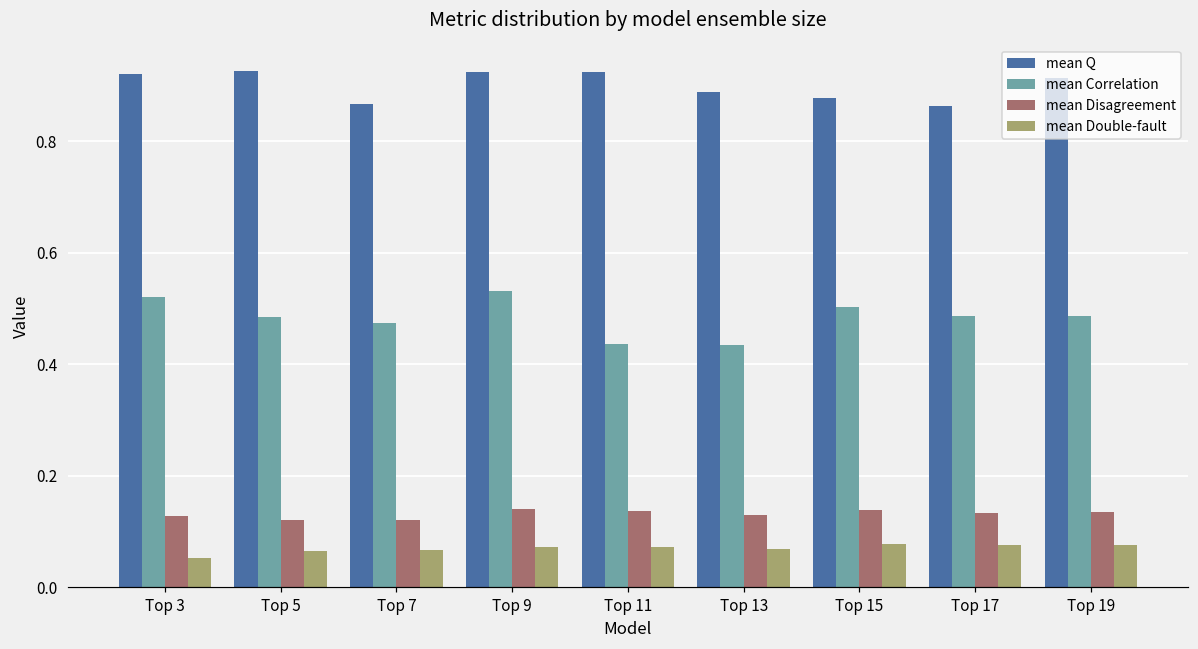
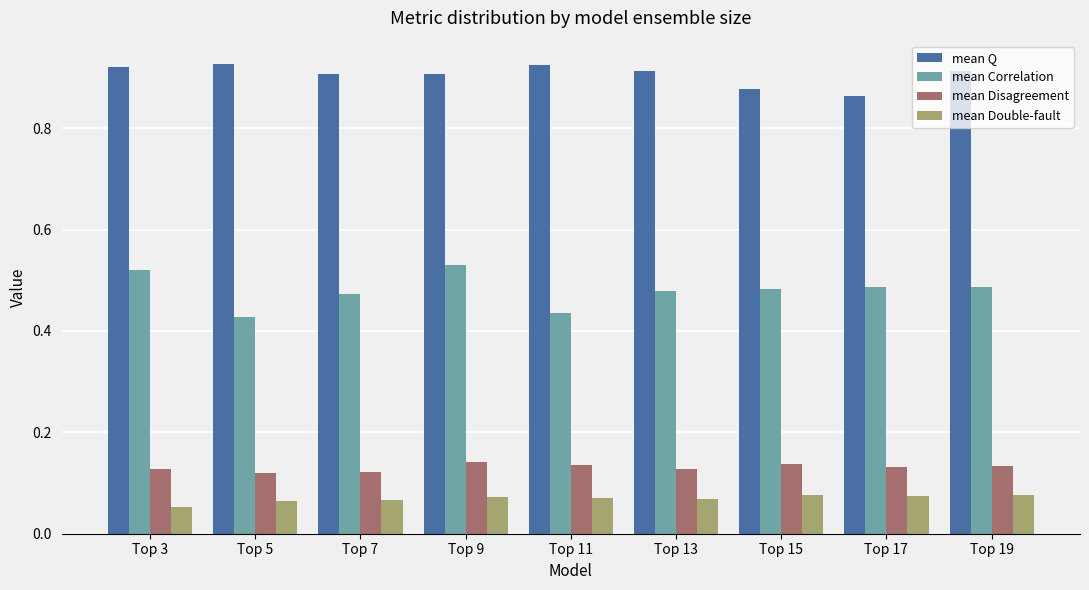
mean Correlation, Top 5: 0.48 -> 0.43
mean Q, Top 7: 0.87 -> 0.91
mean Q, Top 9: 0.92 -> 0.91
mean Q, Top 13: 0.89 -> 0.91
mean Correlation, Top 13: 0.43 -> 0.48
mean Correlation, Top 15: 0.50 -> 0.48
